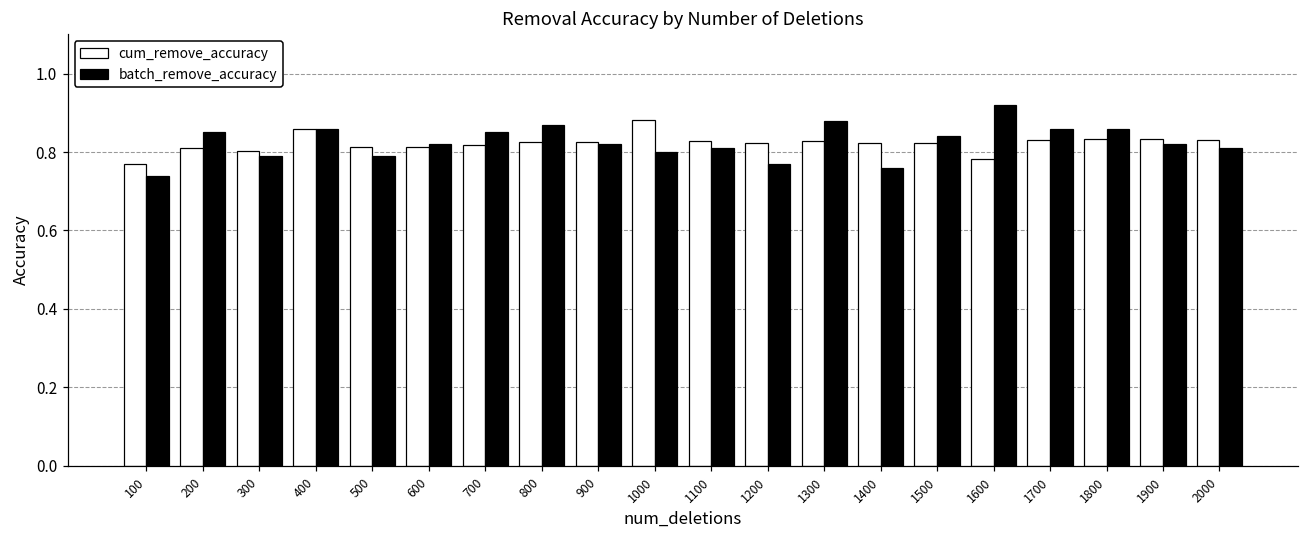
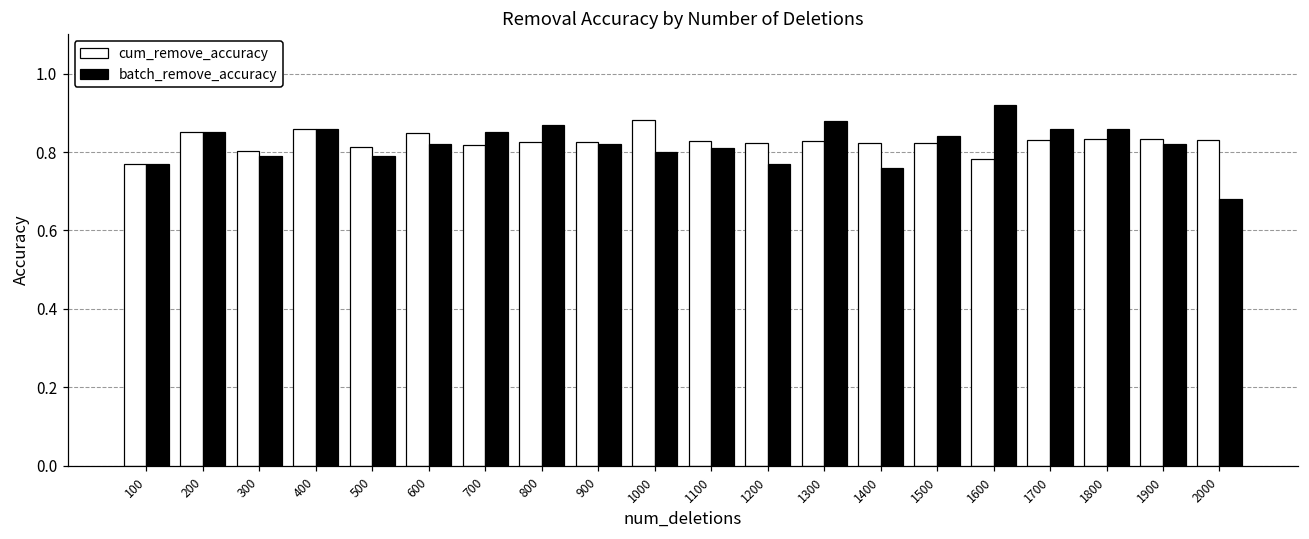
batch_remove_accuracy, 100: 0.74 -> 0.77
cum_remove_accuracy, 200: 0.81 -> 0.85
cum_remove_accuracy, 600: 0.81 -> 0.85
batch_remove_accuracy, 2000: 0.81 -> 0.68
